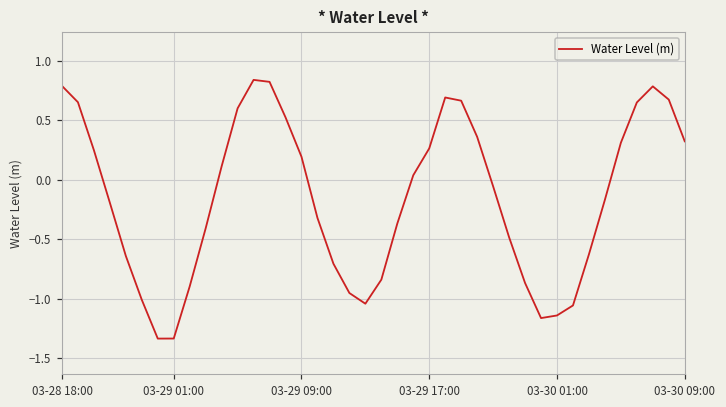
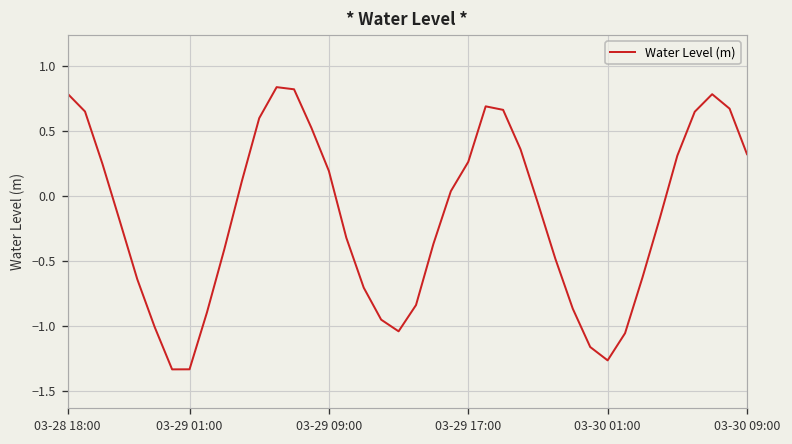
03-30 01:00: -1.14 -> -1.27
